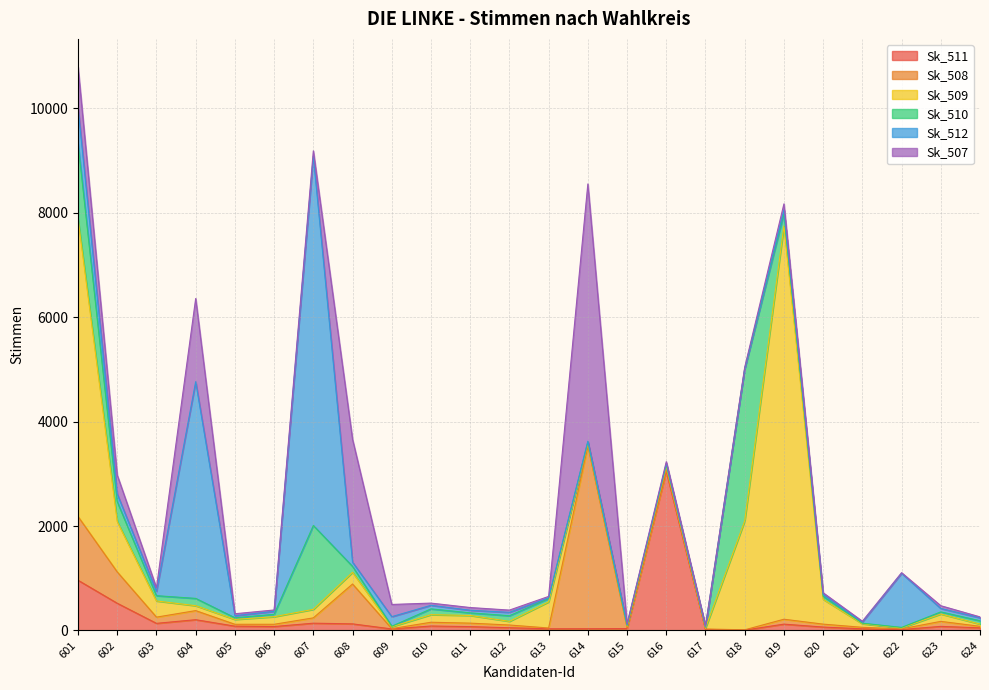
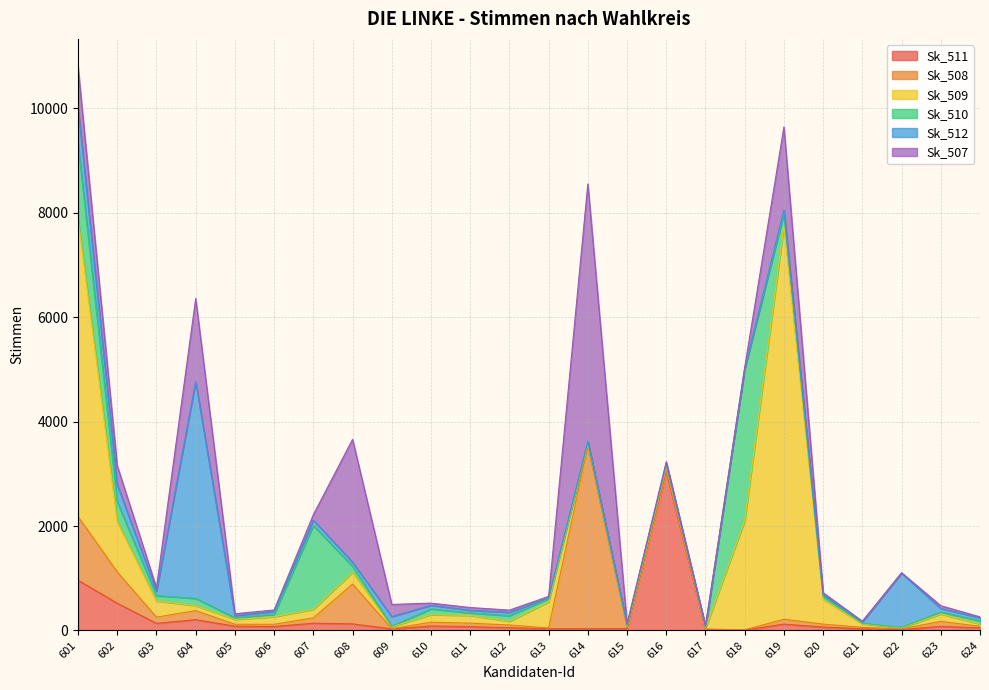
Sk_512, 602: 100 -> 300
Sk_512, 607: 7100 -> 100
Sk_507, 619: 100 -> 1600
